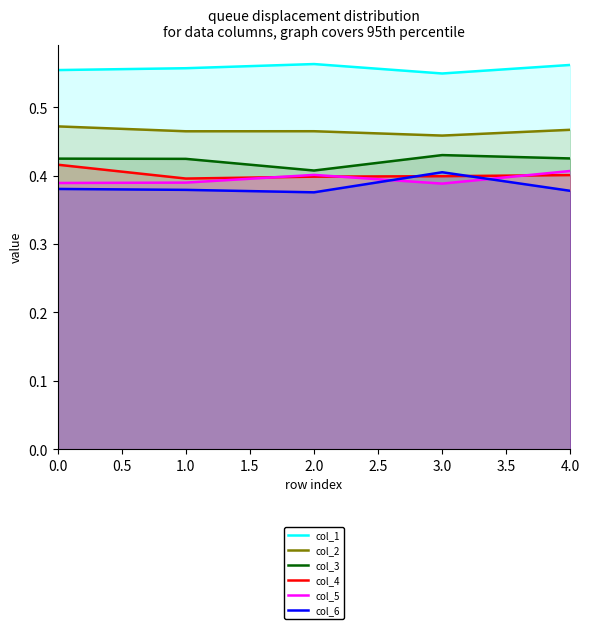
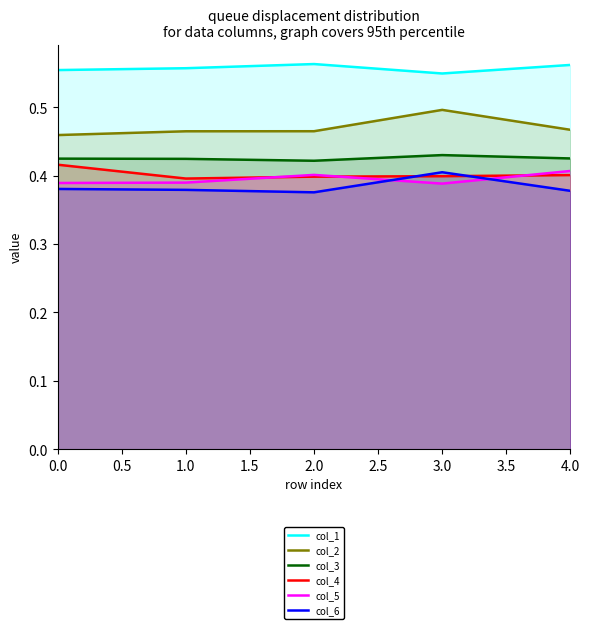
col_2, 0.0: 0.47 -> 0.46
col_3, 2.0: 0.41 -> 0.42
col_2, 3.0: 0.46 -> 0.50
